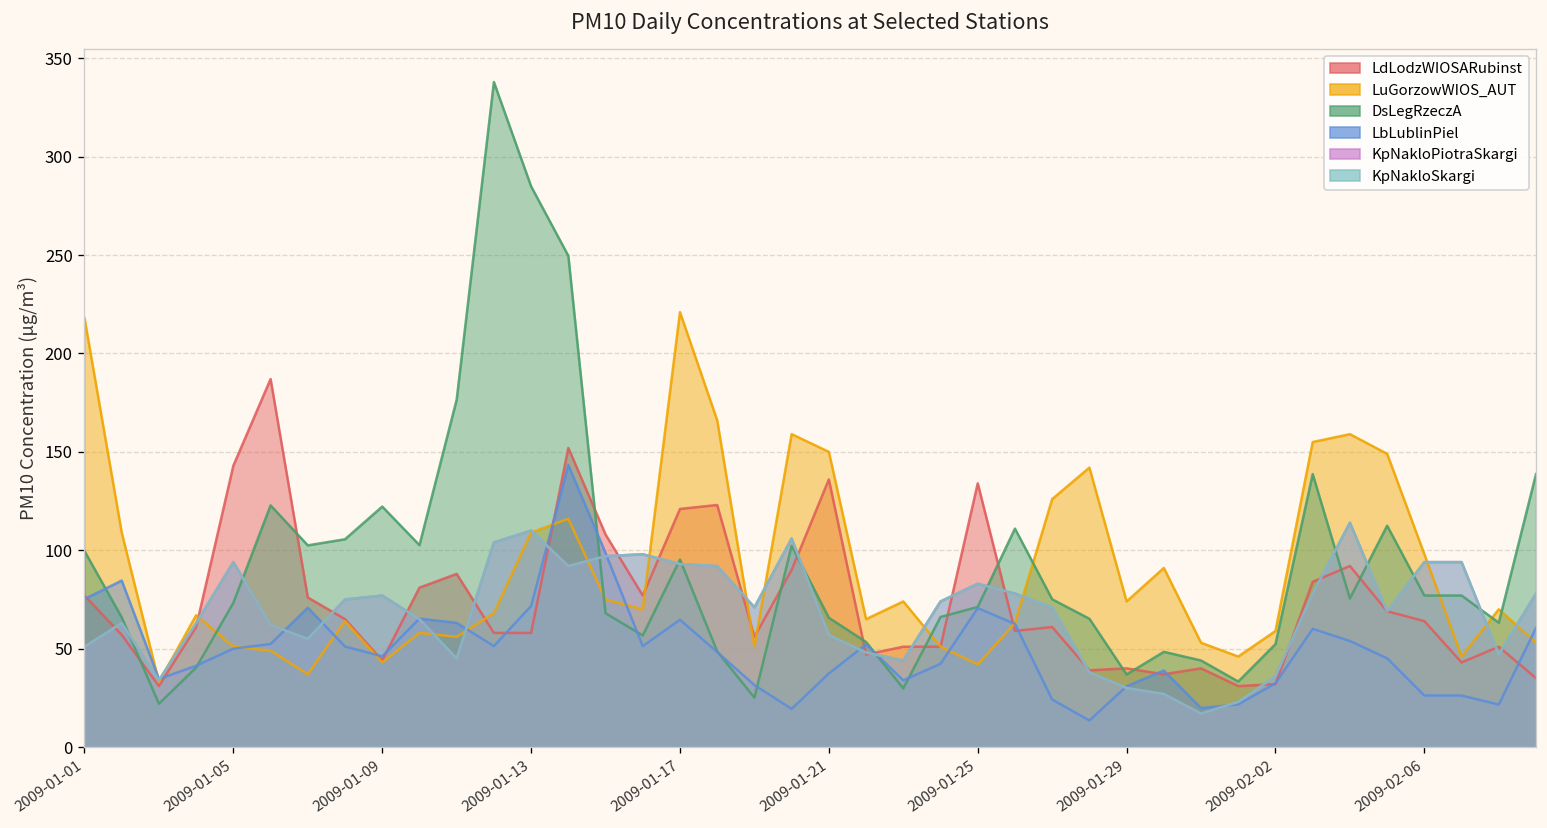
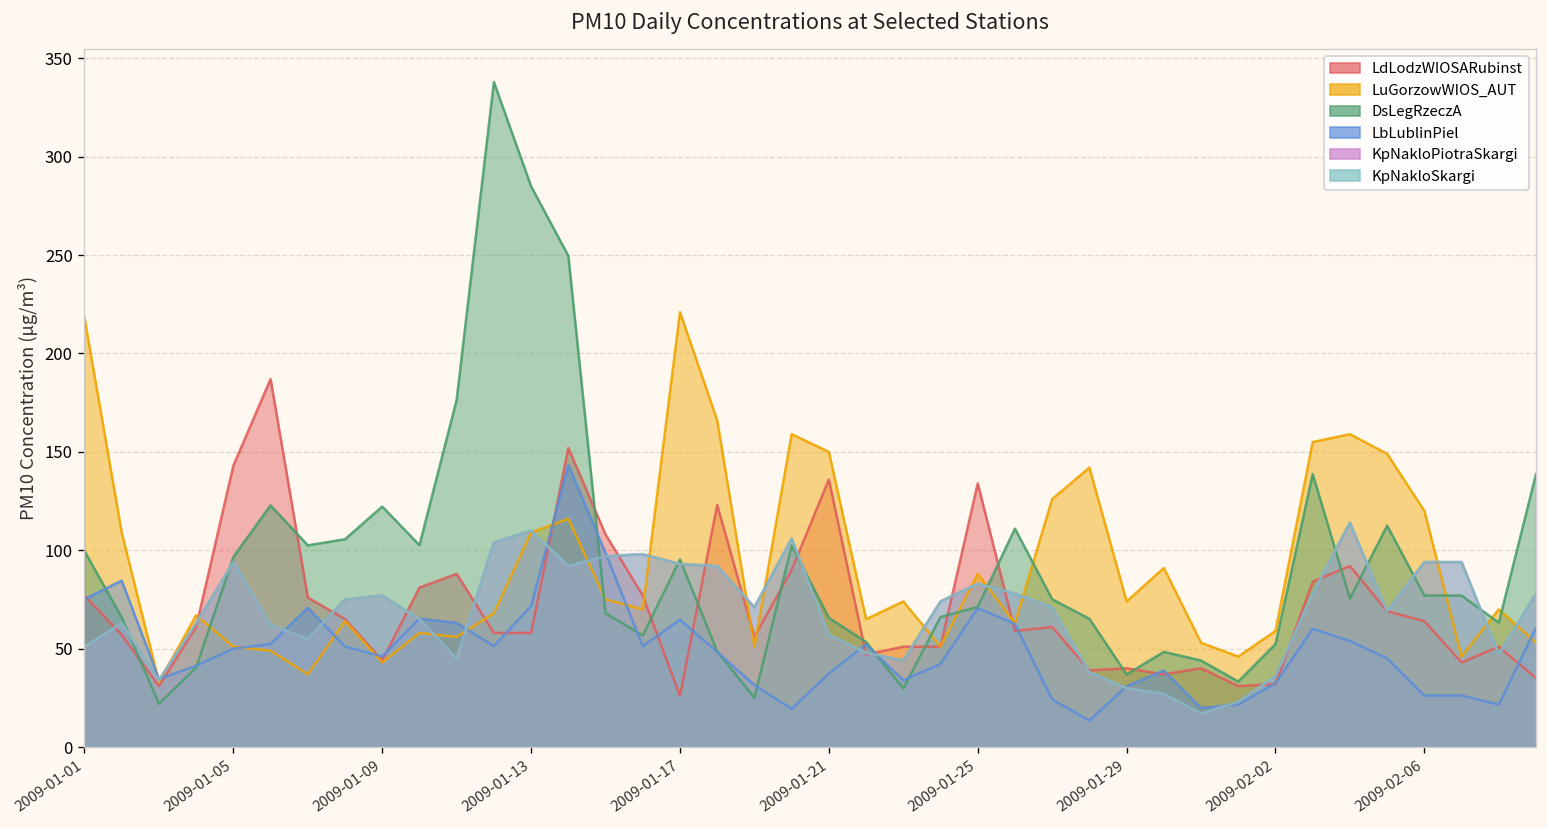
DsLegRzeczA, 2009-01-05: 73 -> 97
LdLodzWIOSARubinst, 2009-01-17: 121 -> 26
LuGorzowWIOS_AUT, 2009-01-25: 42 -> 88
LuGorzowWIOS_AUT, 2009-02-06: 98 -> 120
